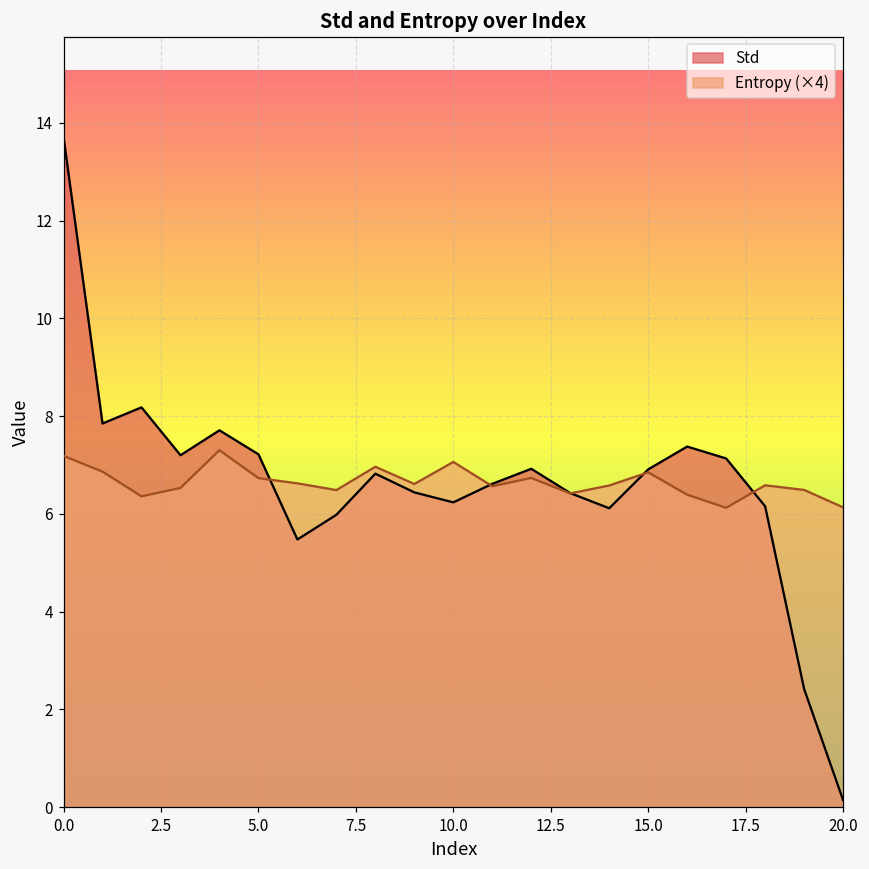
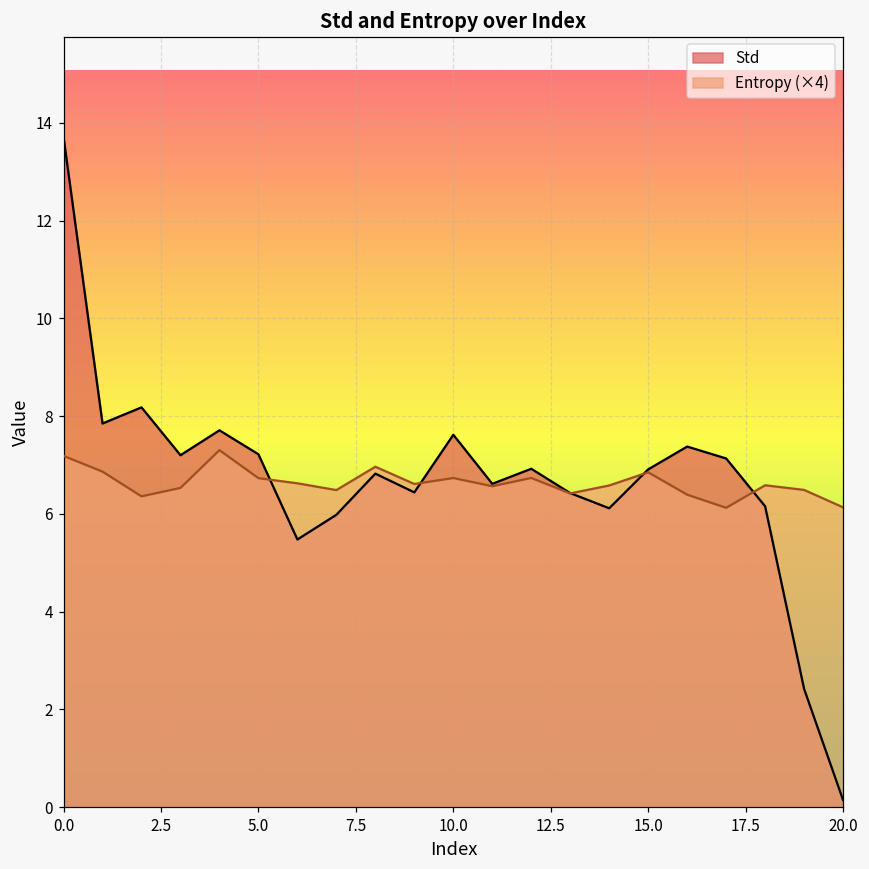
Std, 10.0: 6.2 -> 7.6
Entropy (×4), 10.0: 7.1 -> 6.7
